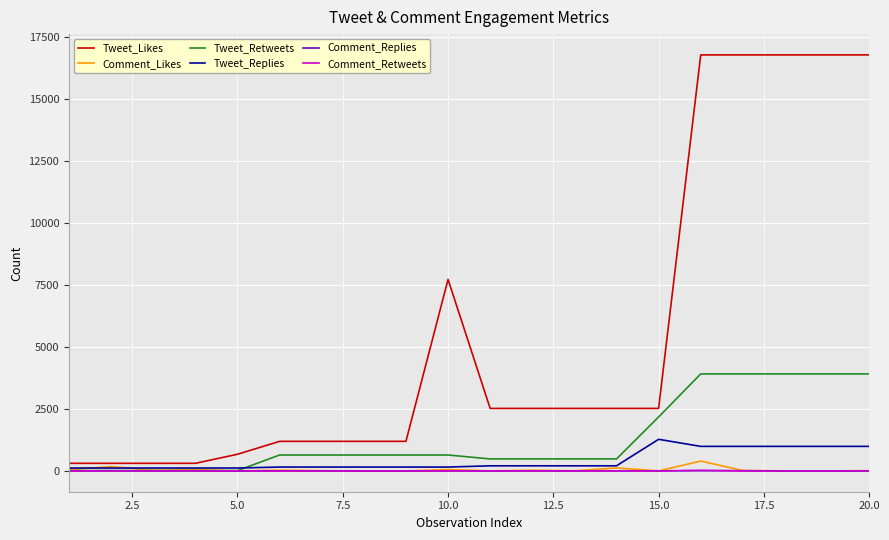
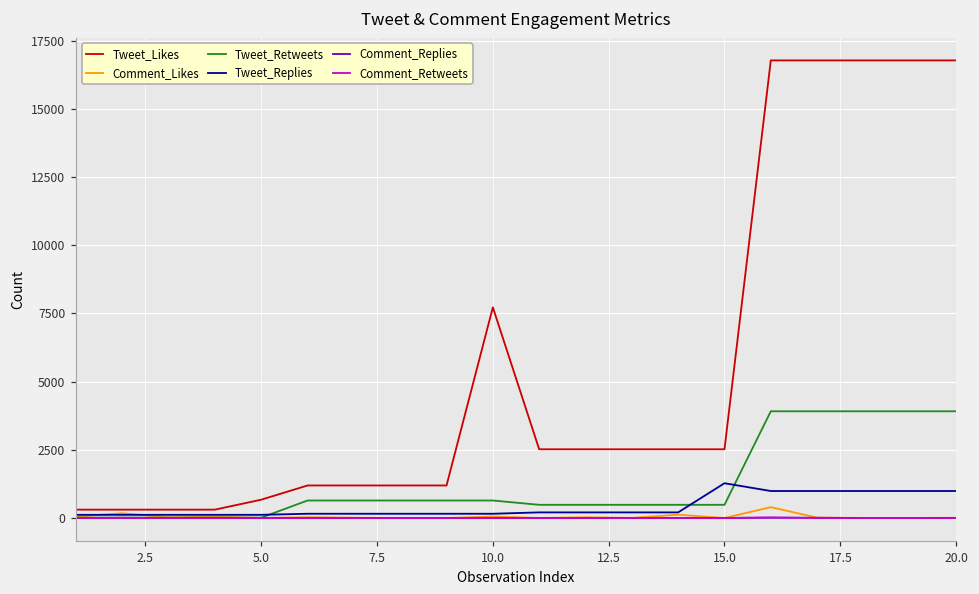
Tweet_Retweets, 15.0: 2200 -> 500
